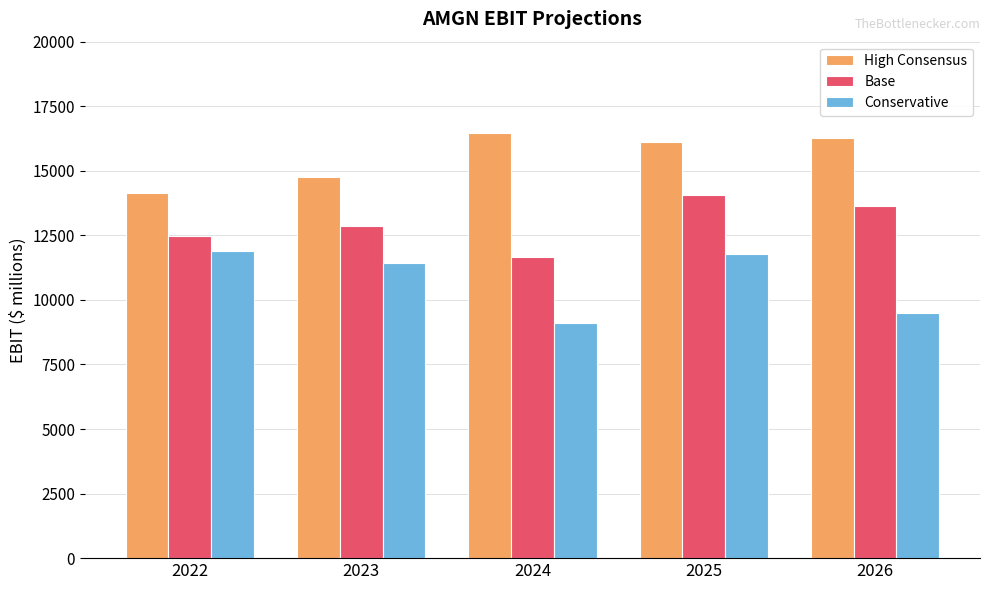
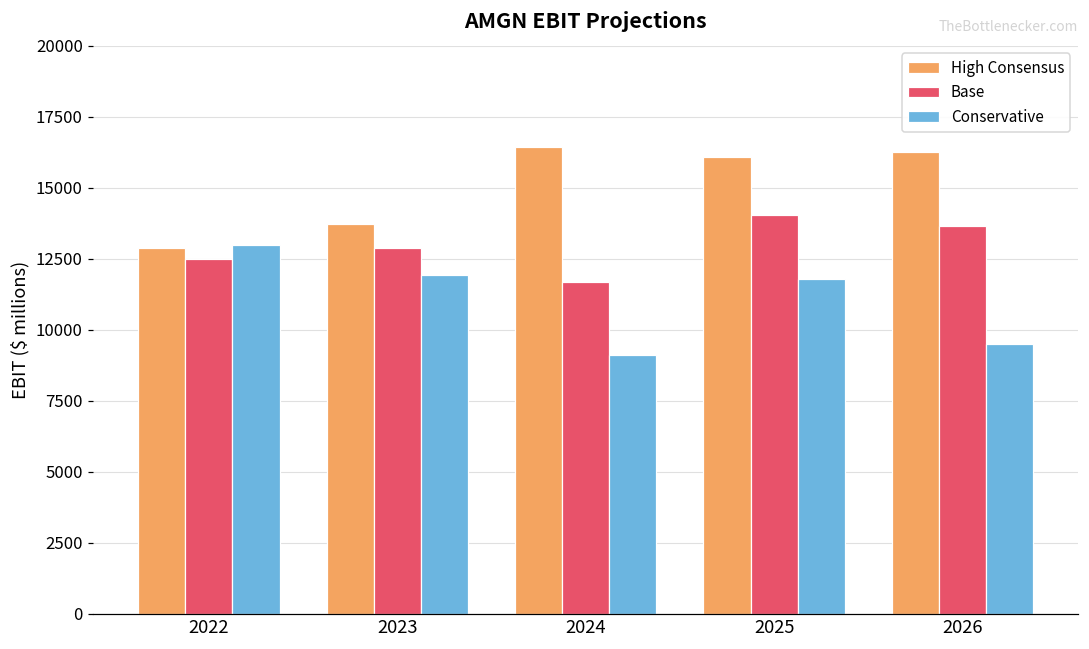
High Consensus, 2022: 14100 -> 12900
Conservative, 2022: 11900 -> 13000
High Consensus, 2023: 14800 -> 13700
Conservative, 2023: 11400 -> 11900
